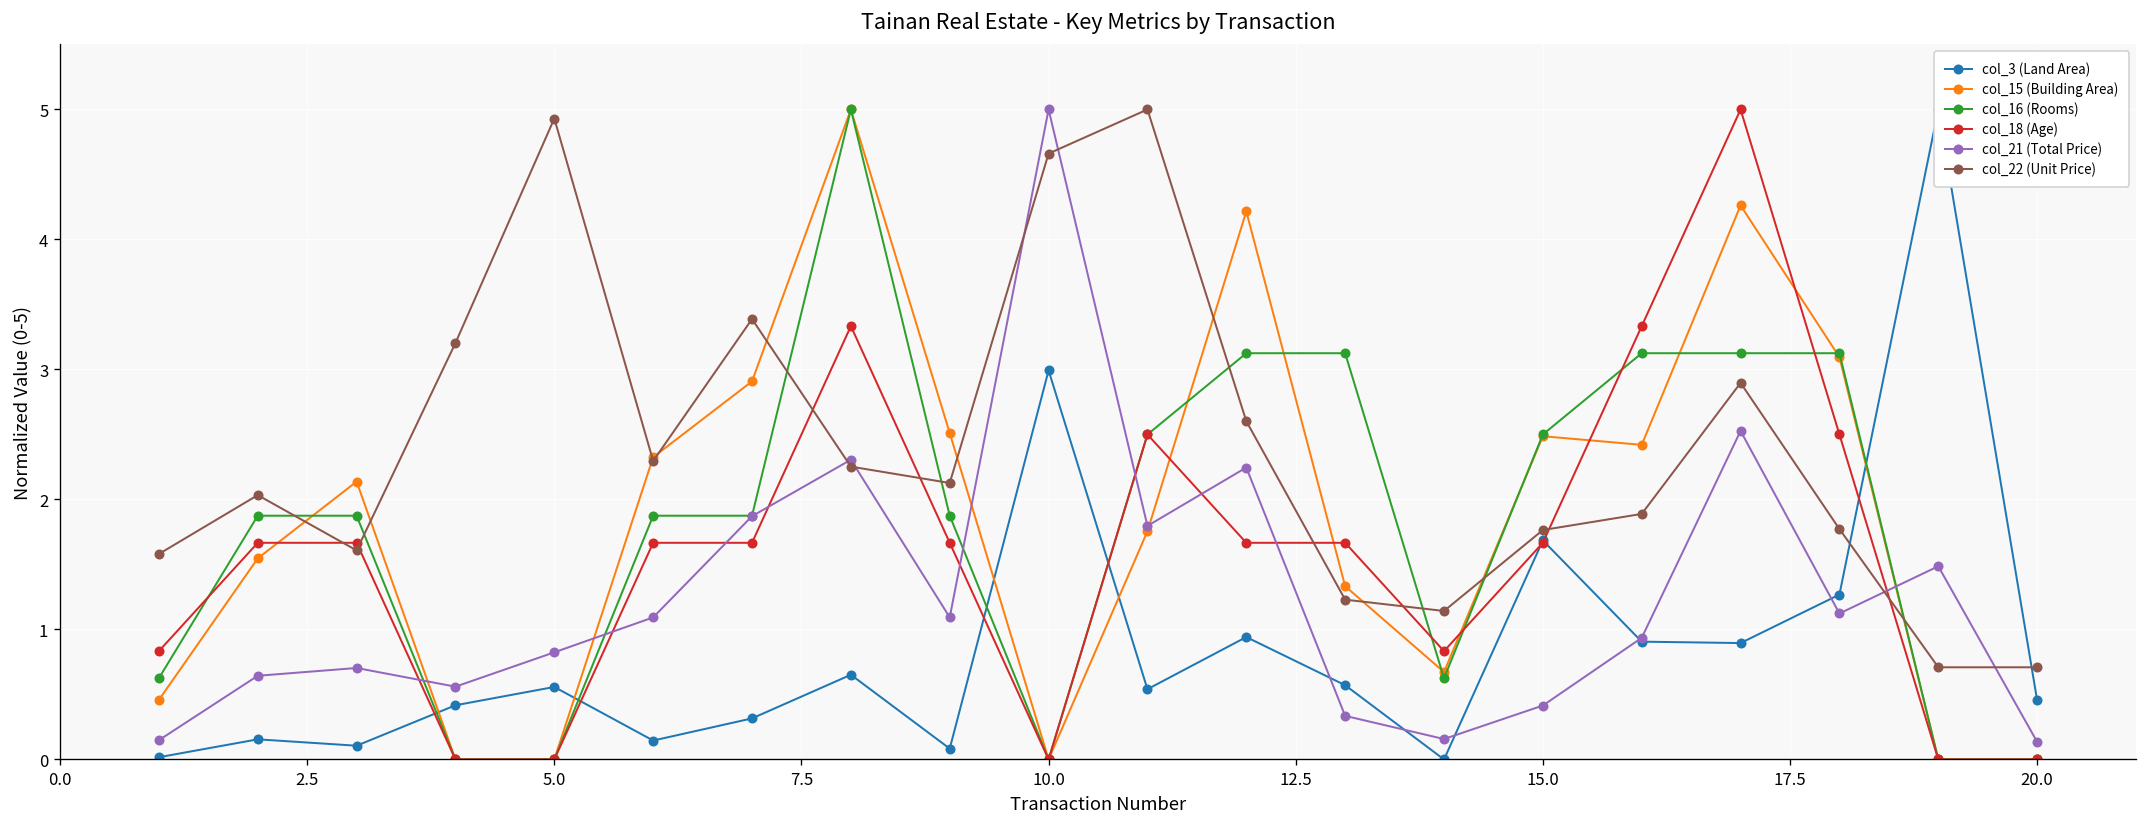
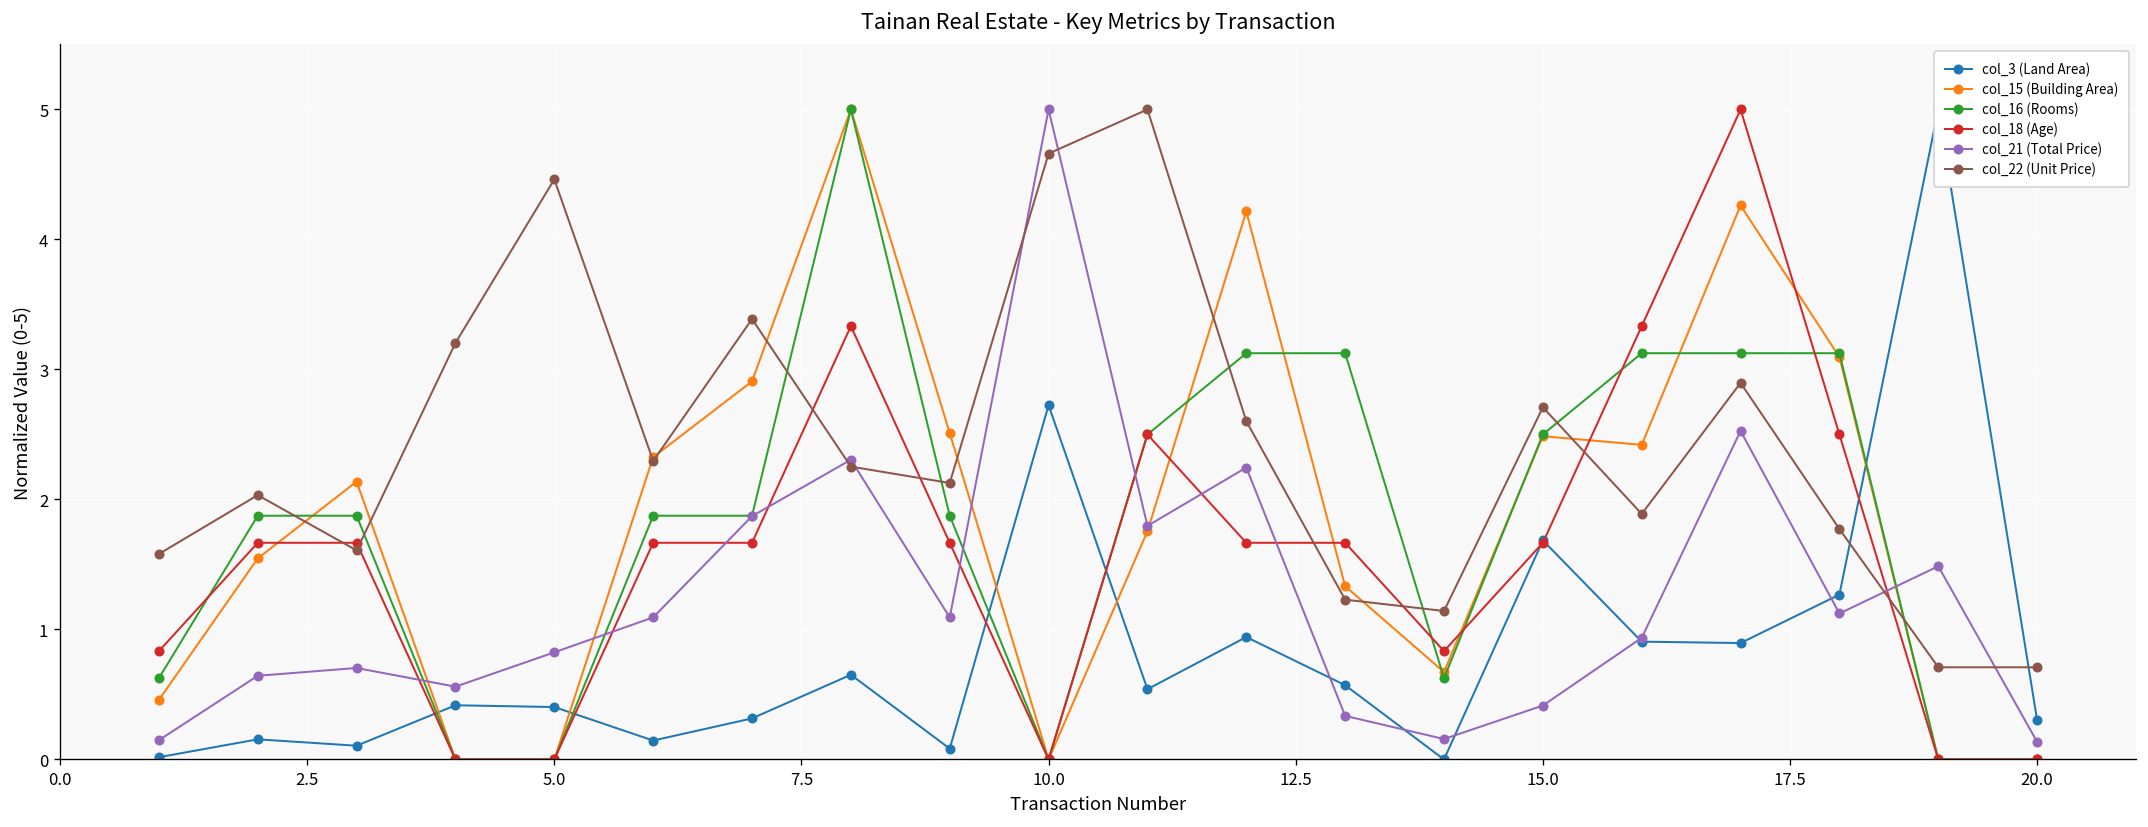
col_3 (Land Area), 5.0: 0.56 -> 0.40
col_22 (Unit Price), 5.0: 4.93 -> 4.46
col_3 (Land Area), 10.0: 2.99 -> 2.72
col_22 (Unit Price), 15.0: 1.76 -> 2.71
col_3 (Land Area), 20.0: 0.45 -> 0.30
